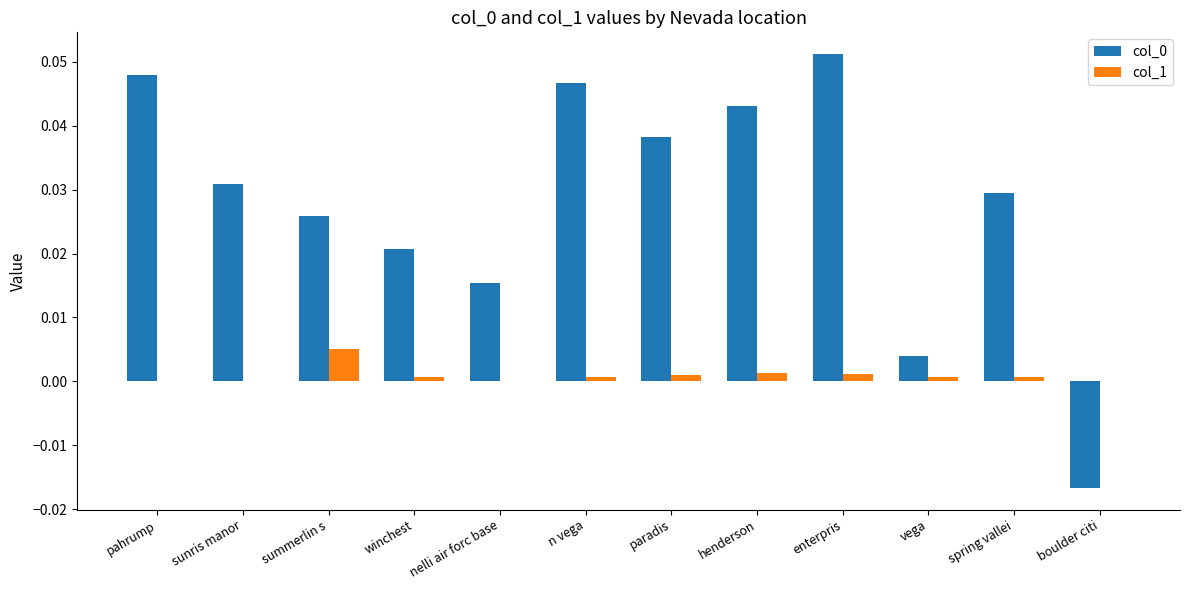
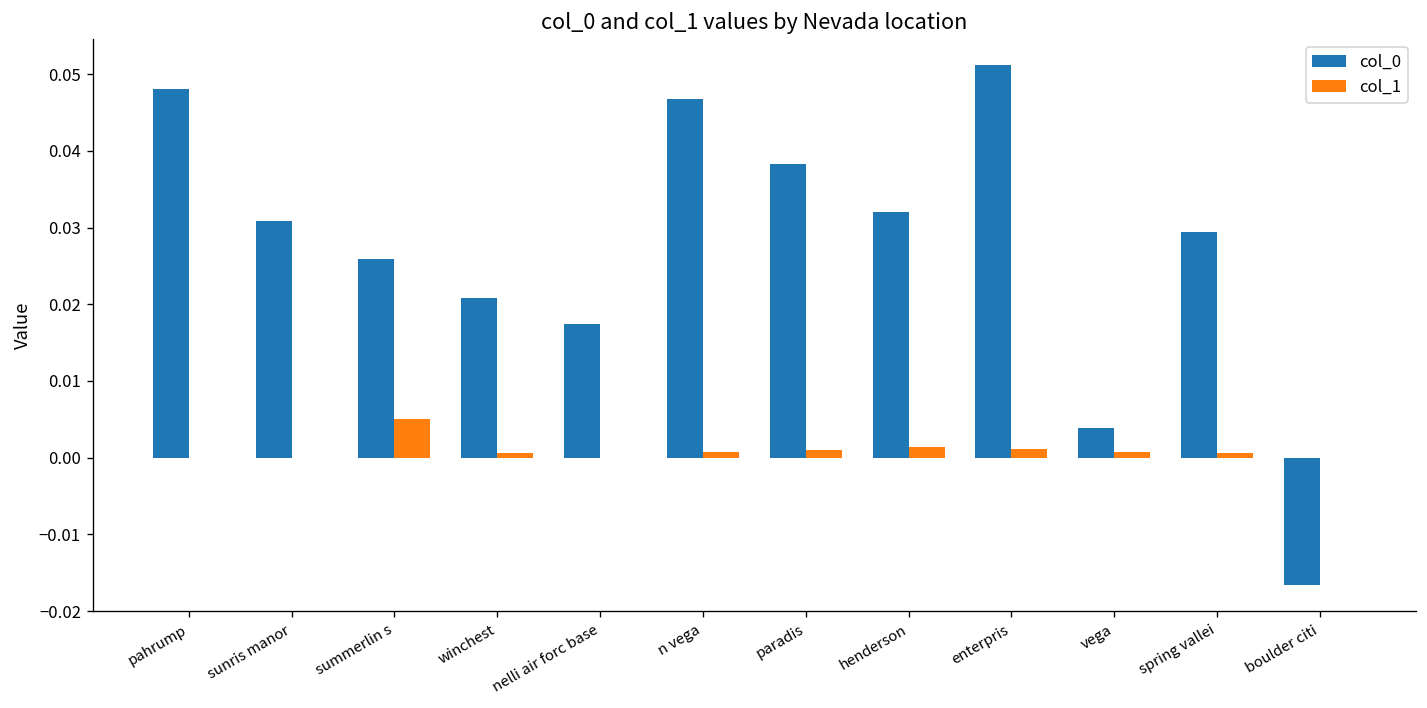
col_0, nelli air forc base: 0.015 -> 0.017
col_0, henderson: 0.043 -> 0.032
